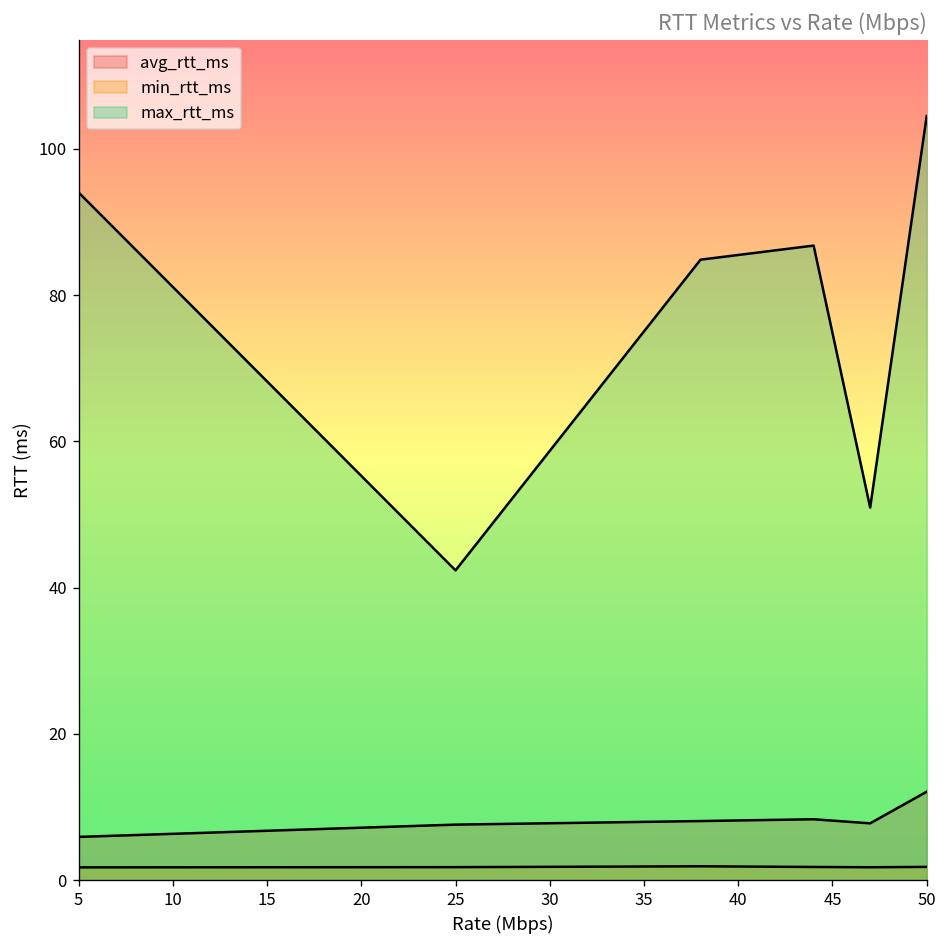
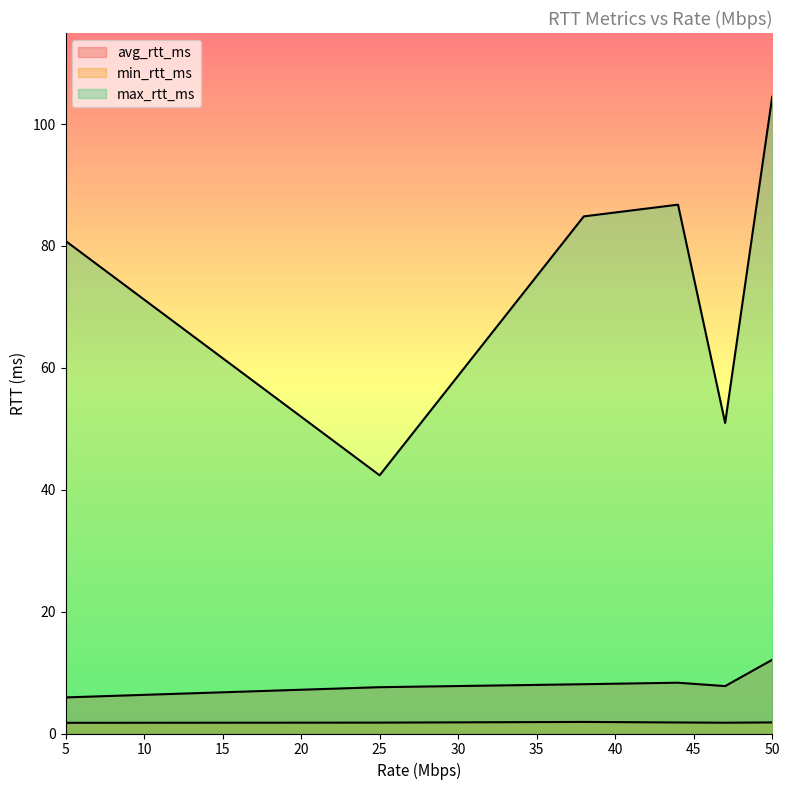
max_rtt_ms, 5: 94 -> 81
